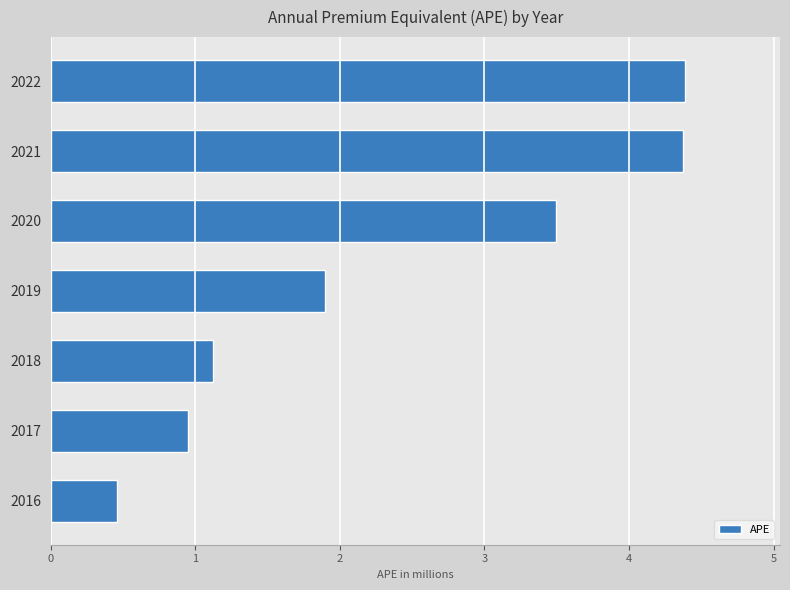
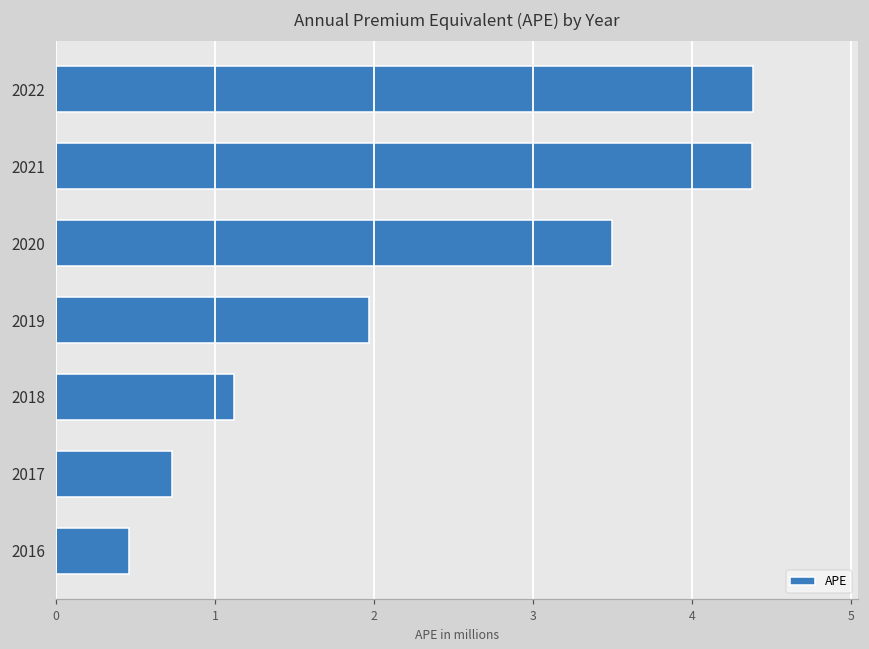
2019: 1.89 -> 1.97
2017: 0.95 -> 0.73
